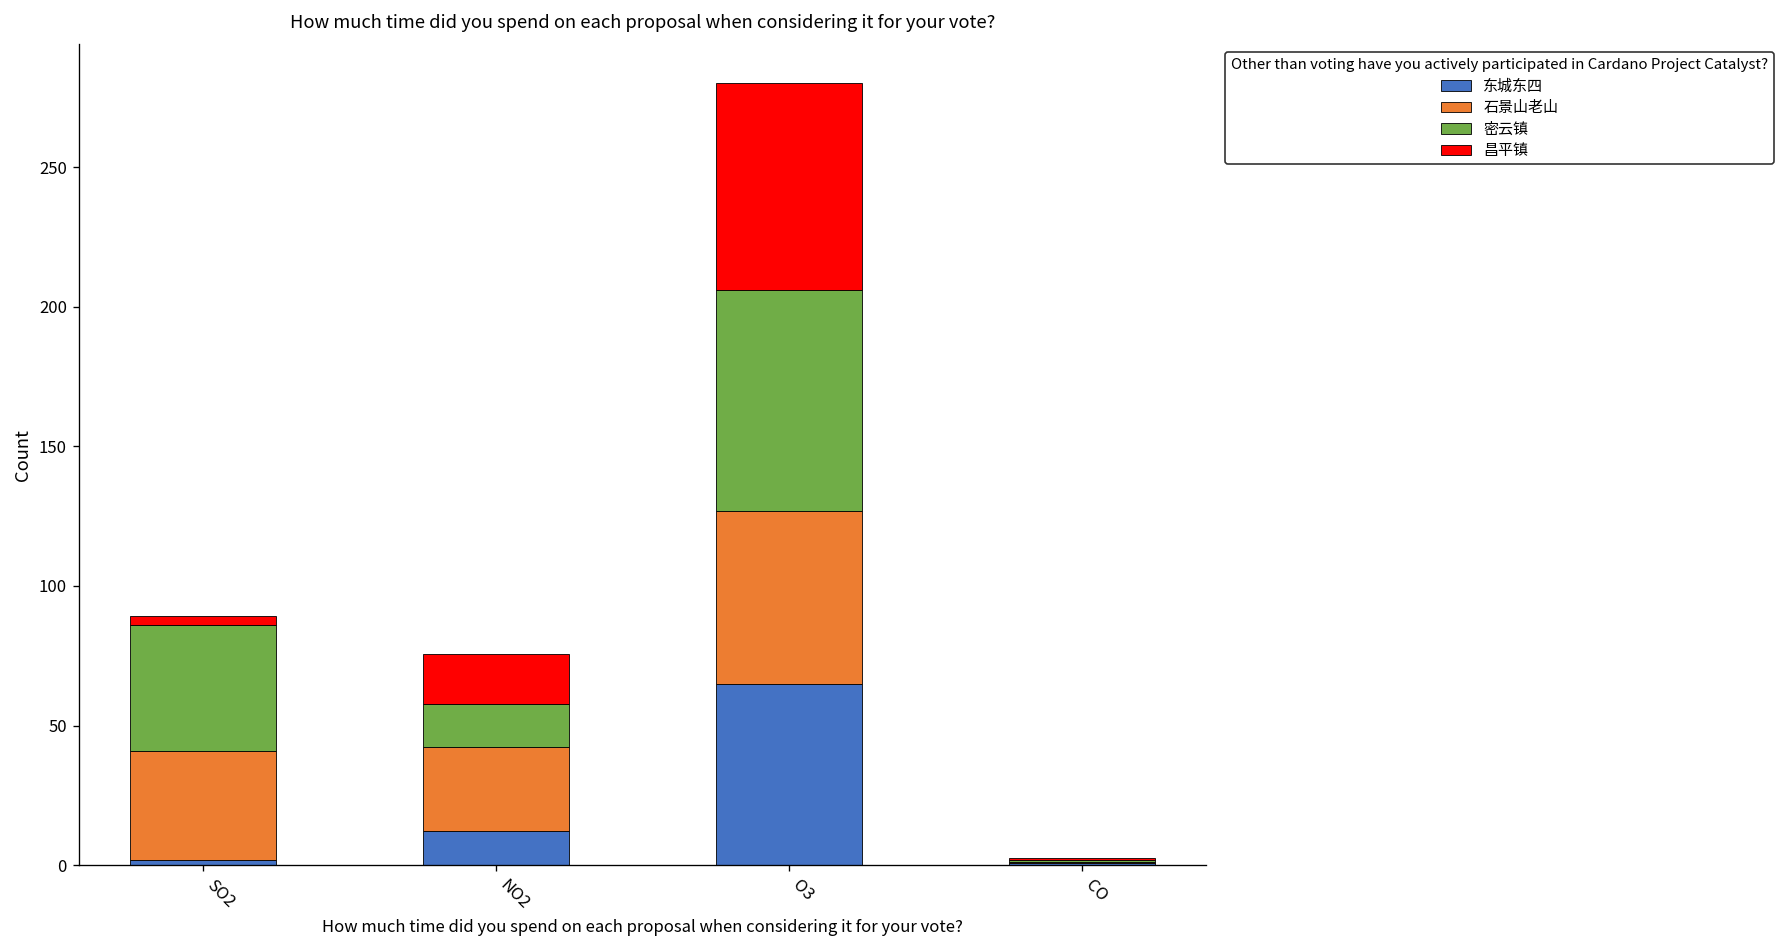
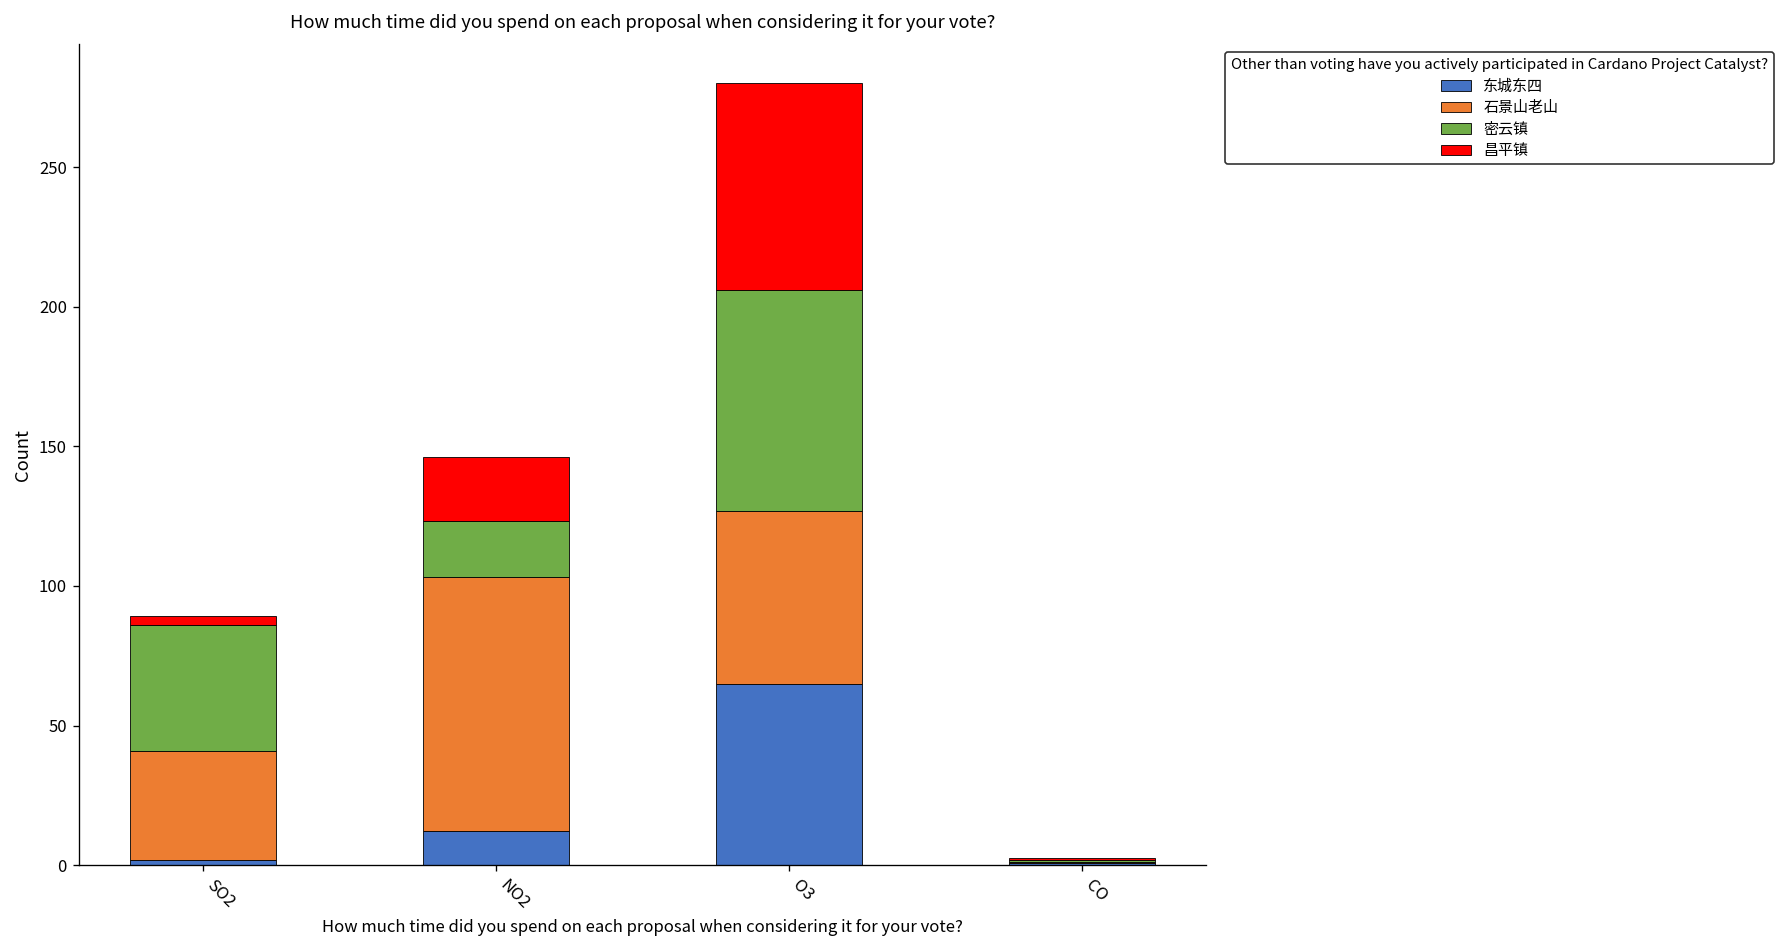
石景山老山, NO2: 30 -> 91
密云镇, NO2: 15 -> 20
昌平镇, NO2: 18 -> 23
